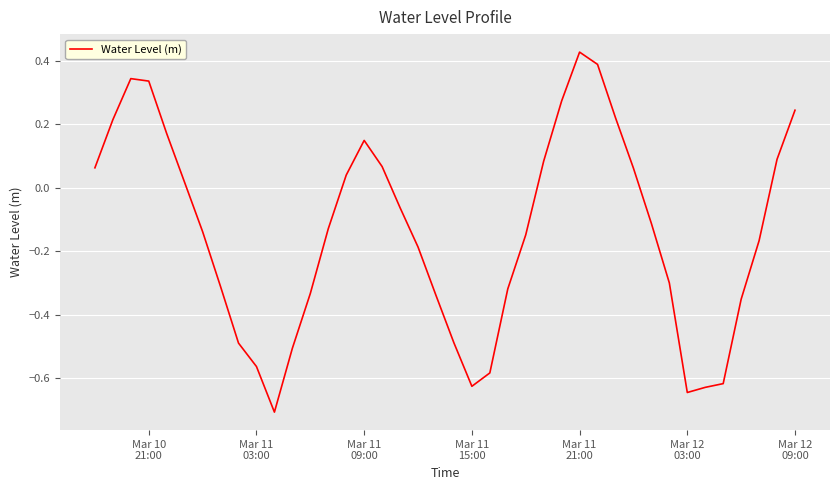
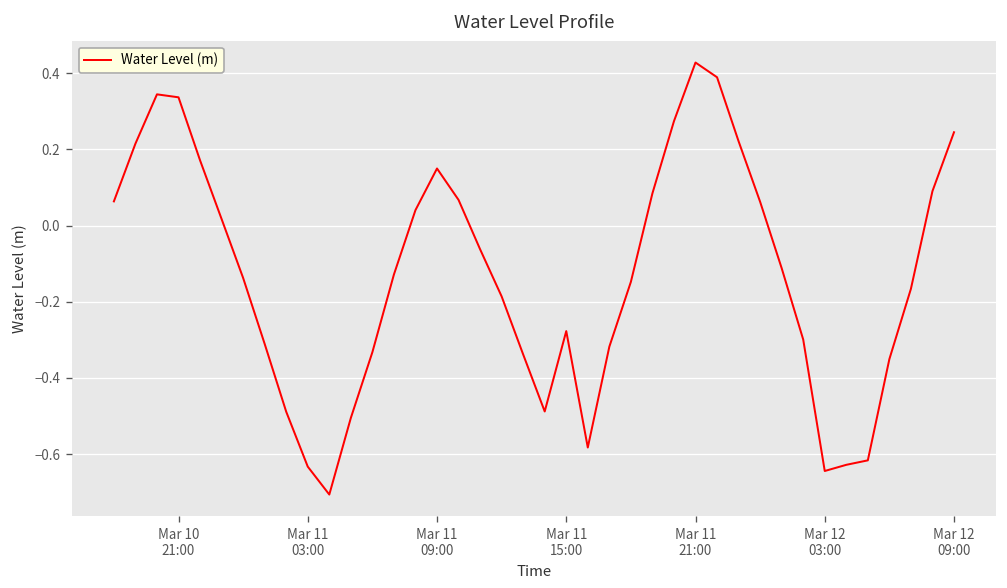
Mar 11 03:00: -0.56 -> -0.63
Mar 11 15:00: -0.62 -> -0.28
